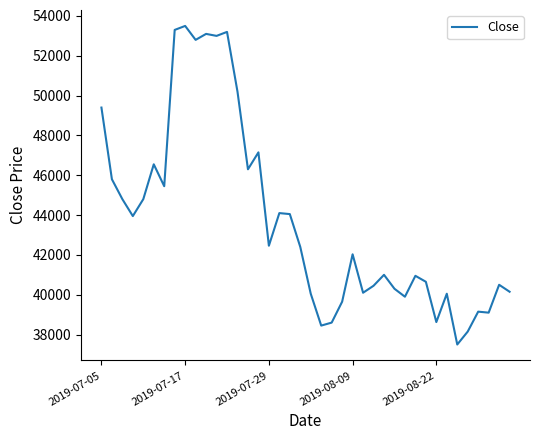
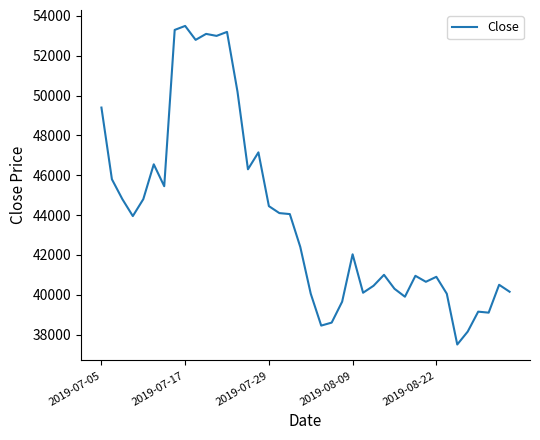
2019-07-29: 42500 -> 44500
2019-08-22: 38600 -> 40900
